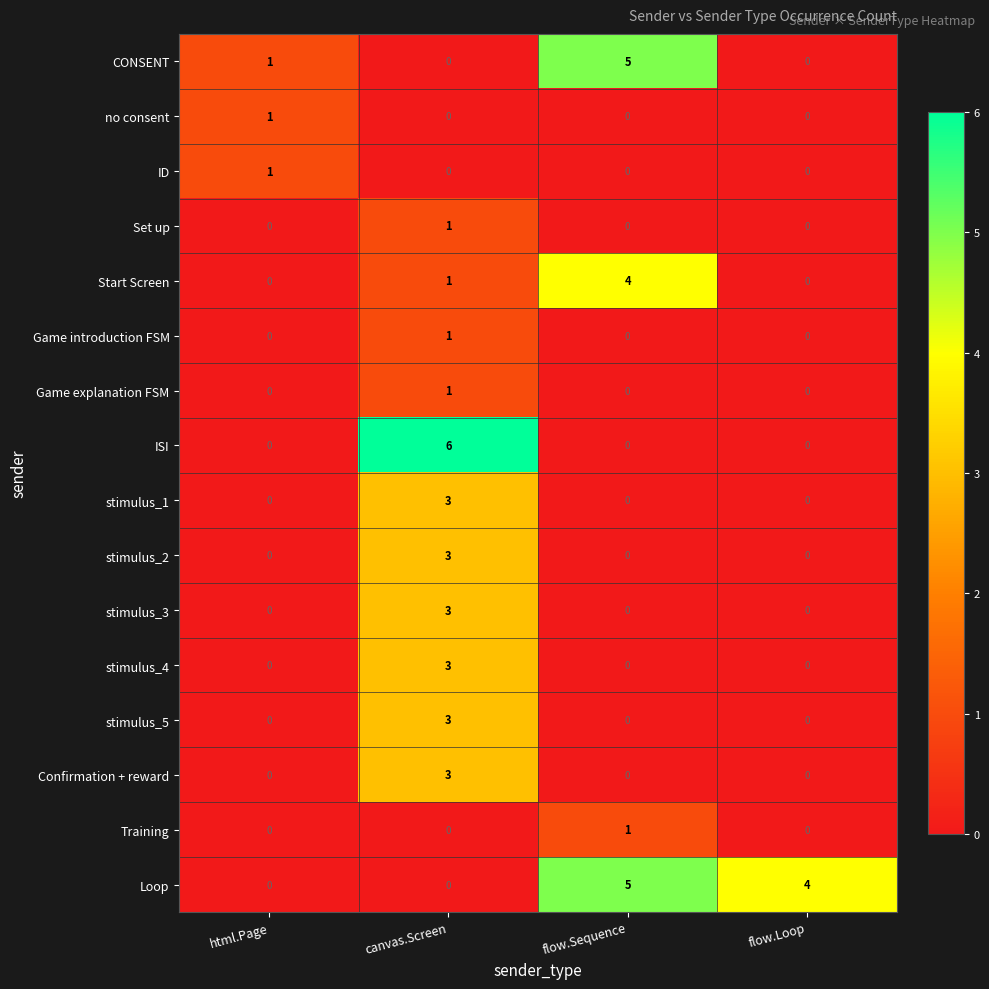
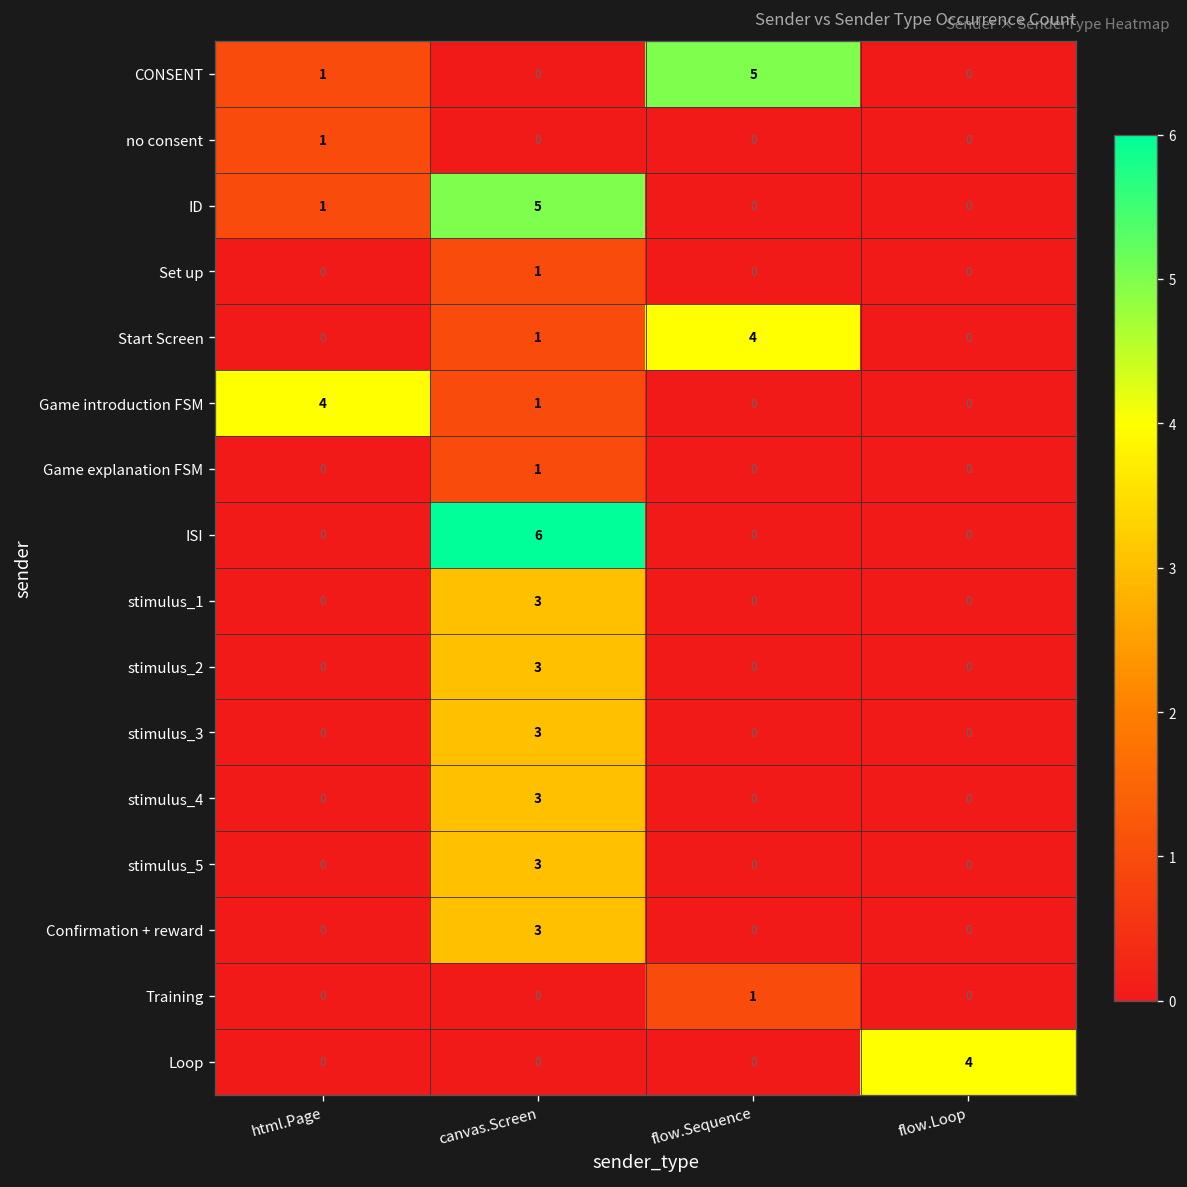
ID, canvas.Screen: 0 -> 5
Game introduction FSM, html.Page: 0 -> 4
Loop, flow.Sequence: 5 -> 0
